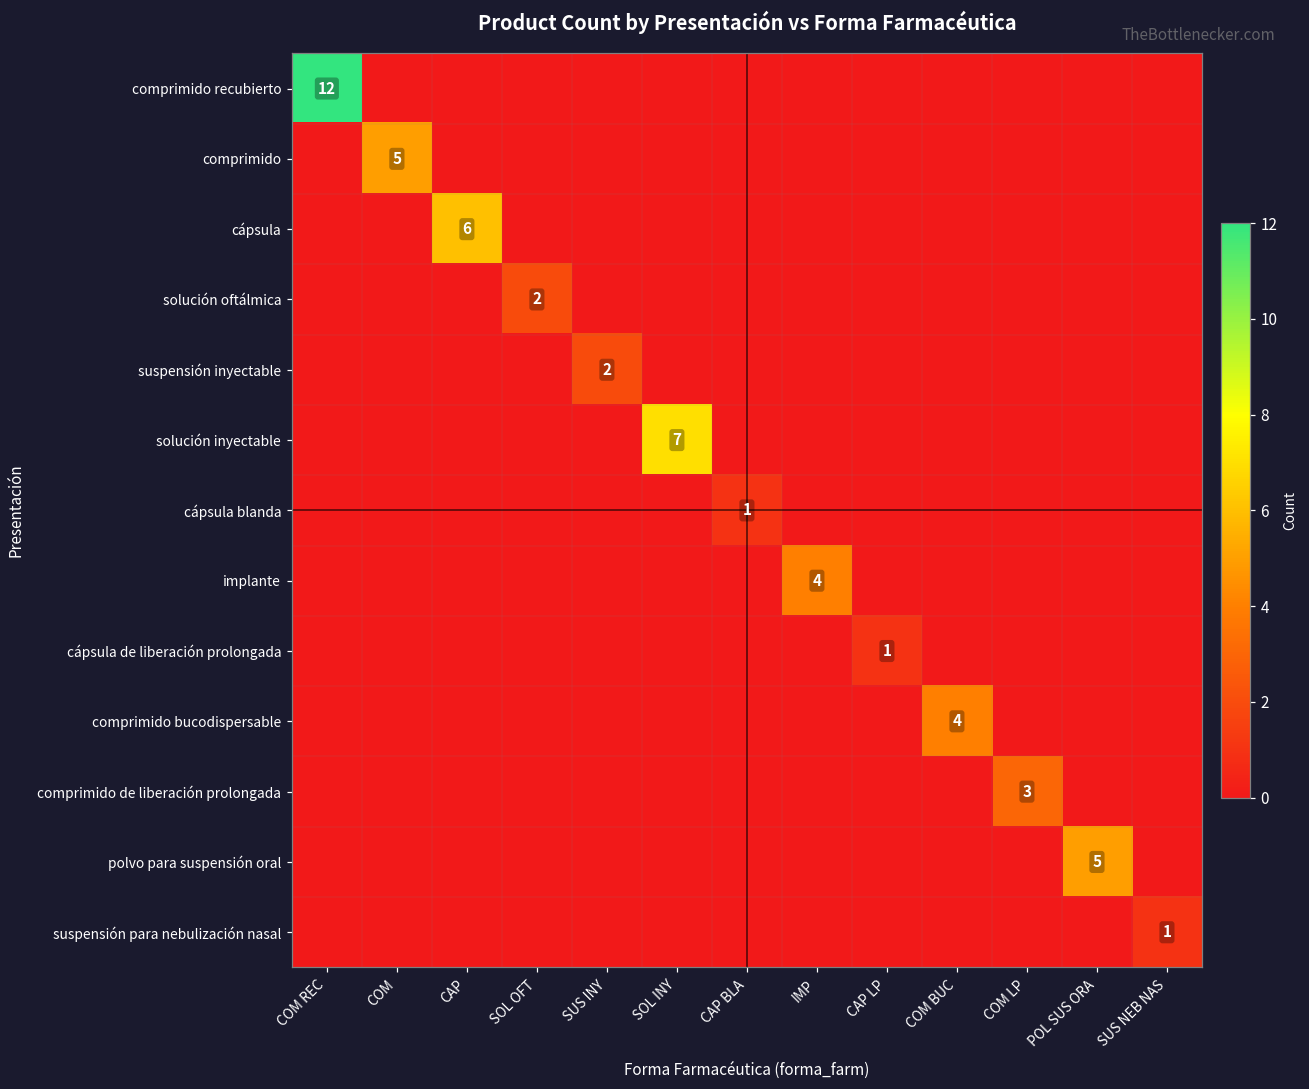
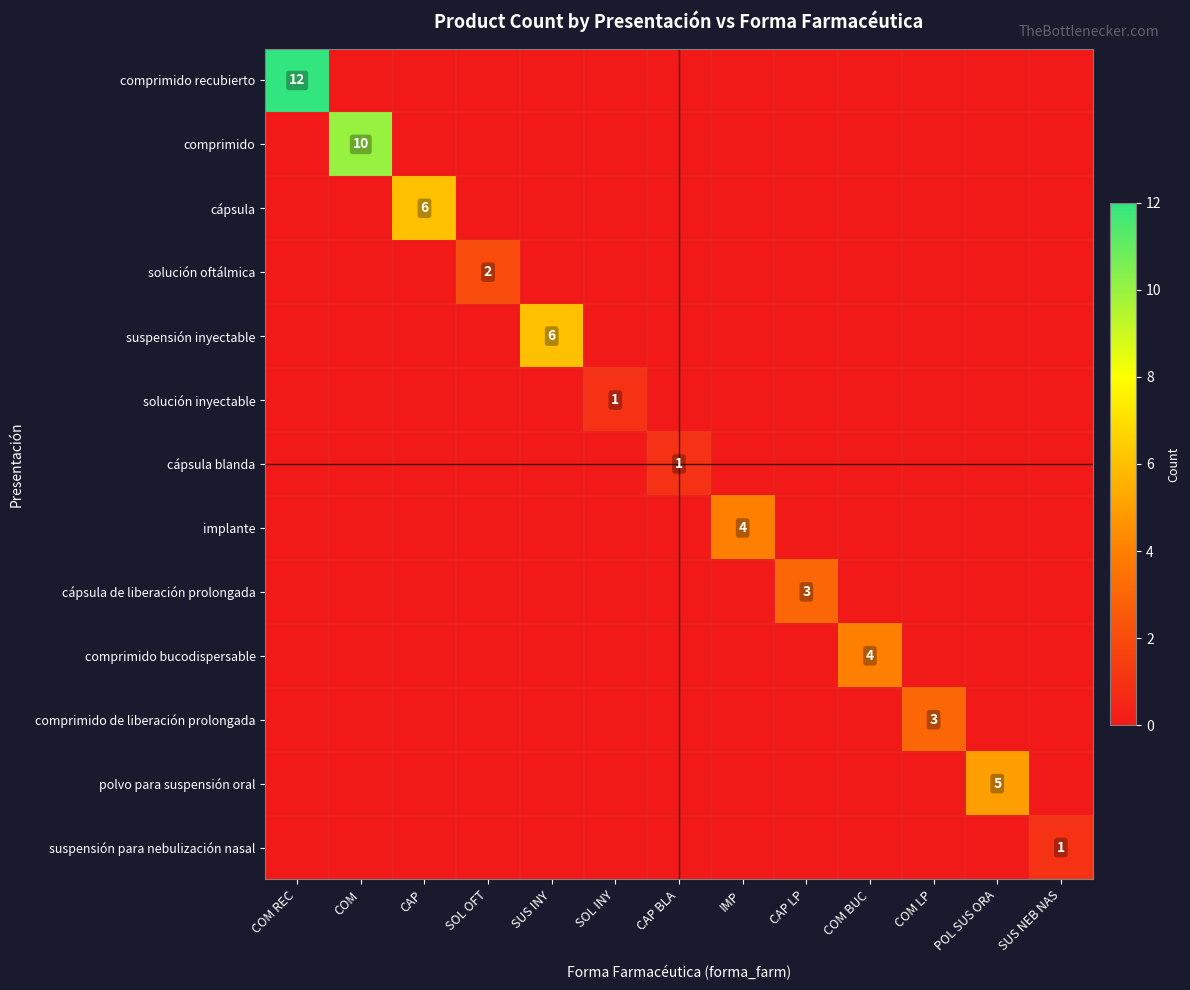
comprimido, COM: 5 -> 10
suspensión inyectable, SUS INY: 2 -> 6
solución inyectable, SOL INY: 7 -> 1
cápsula de liberación prolongada, CAP LP: 1 -> 3
